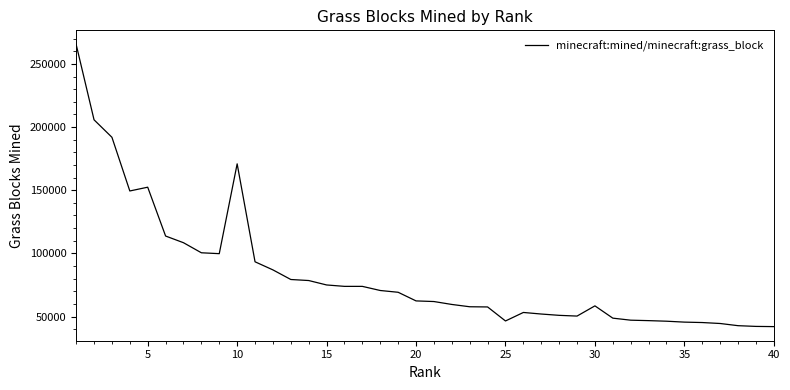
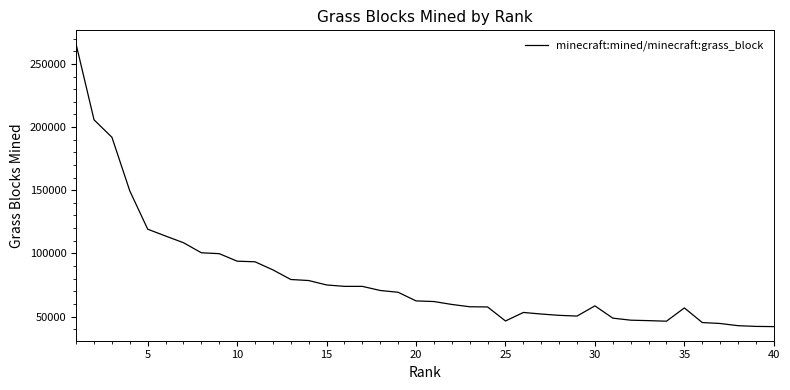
5: 152000 -> 119000
10: 171000 -> 94000
35: 46000 -> 57000
